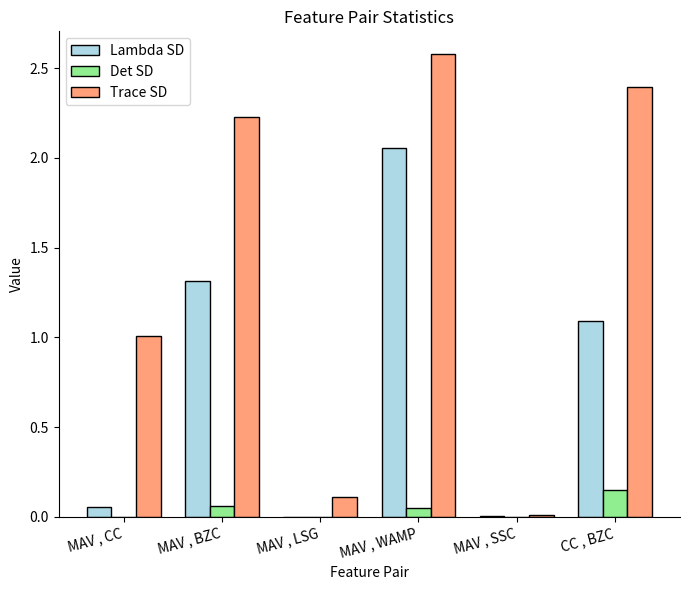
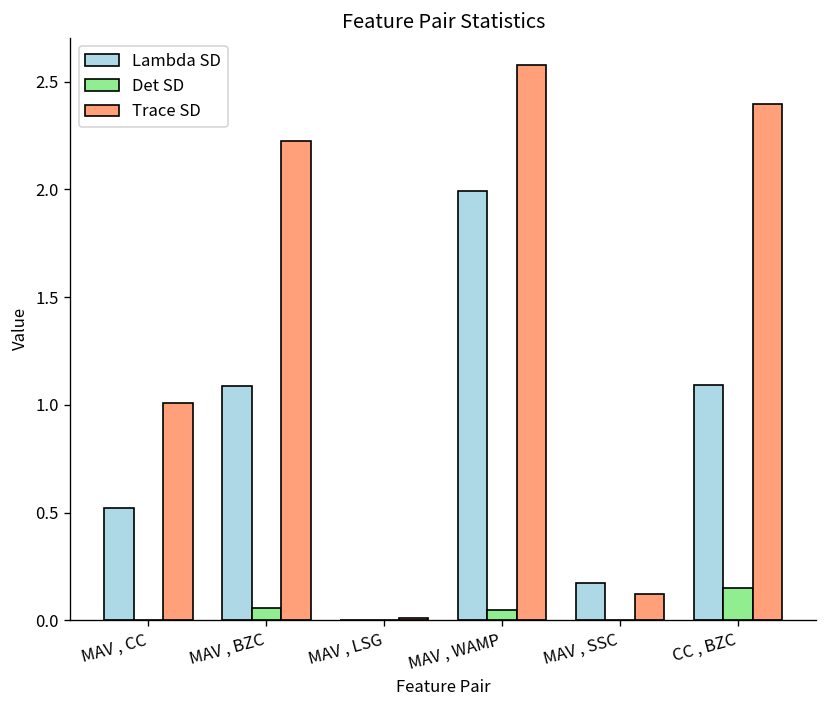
Lambda SD, MAV , CC: 0.06 -> 0.52
Lambda SD, MAV , BZC: 1.32 -> 1.09
Trace SD, MAV , LSG: 0.11 -> 0.01
Lambda SD, MAV , WAMP: 2.05 -> 1.99
Lambda SD, MAV , SSC: 0.01 -> 0.17
Trace SD, MAV , SSC: 0.01 -> 0.12
